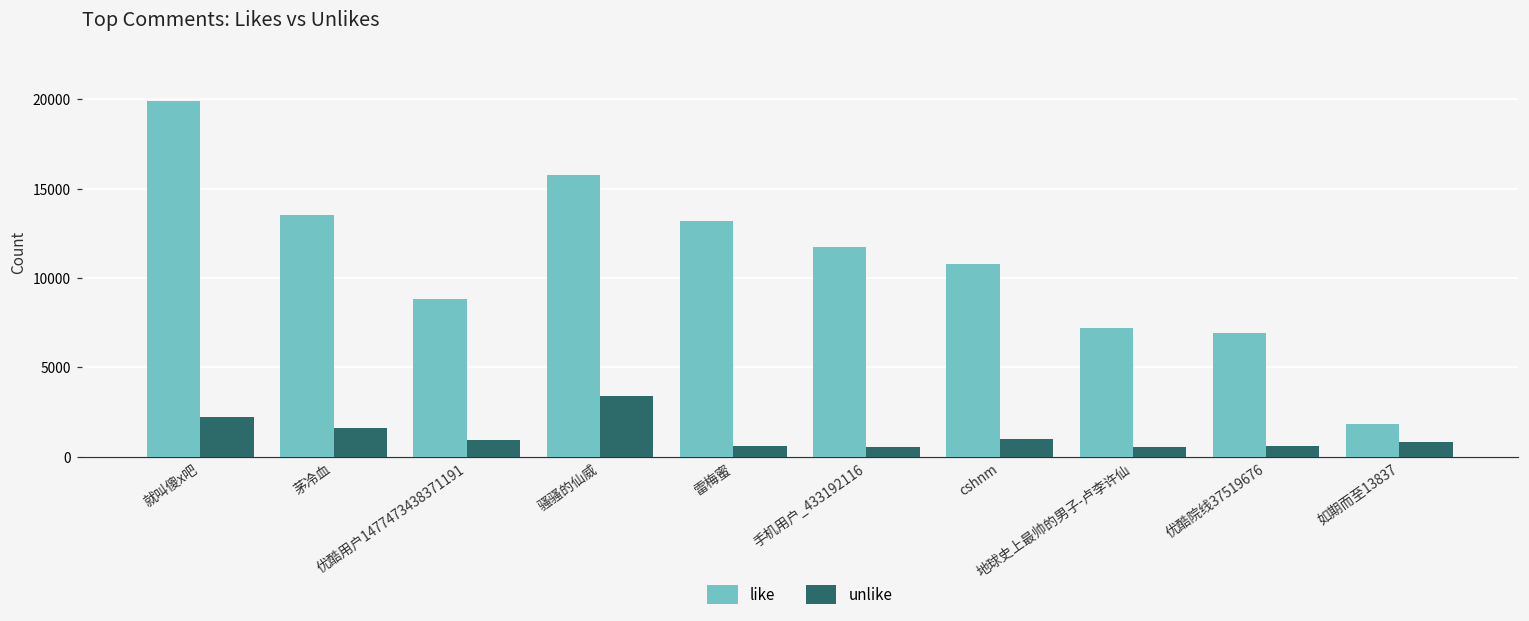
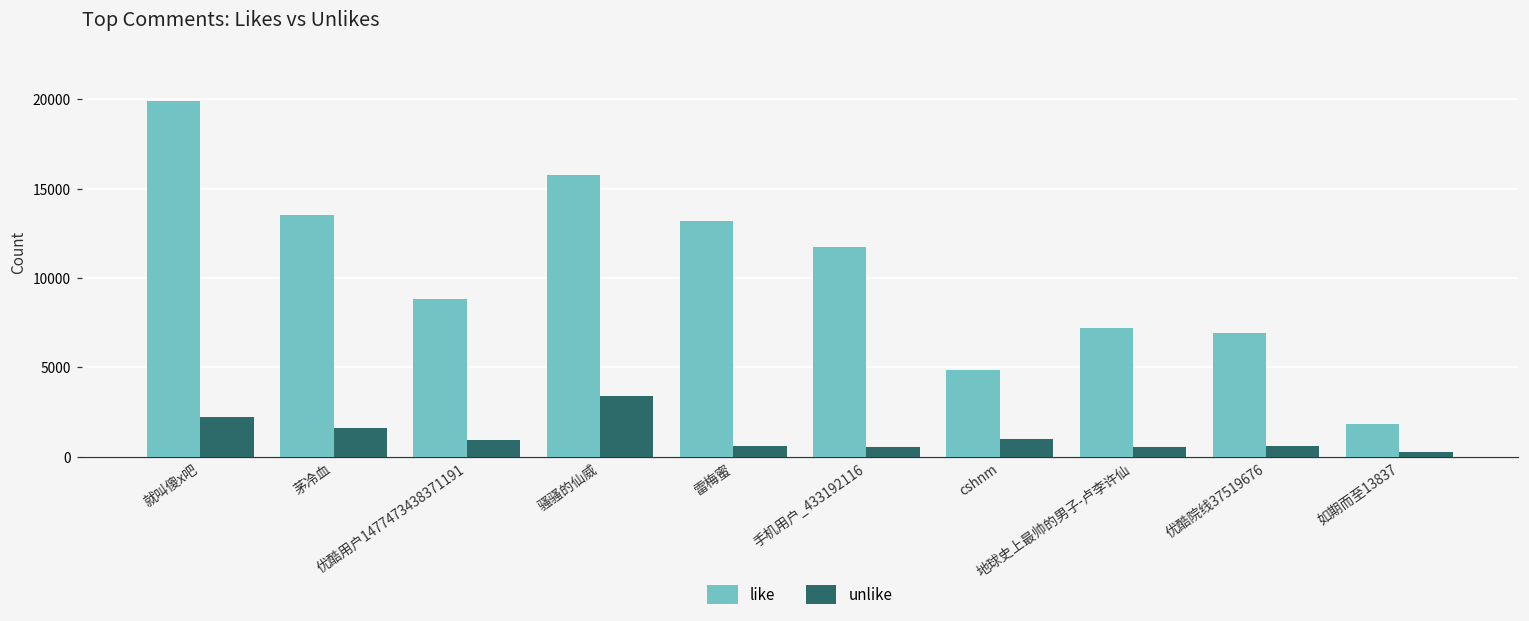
like, cshnm: 10800 -> 4900
unlike, 如期而至13837: 800 -> 300
